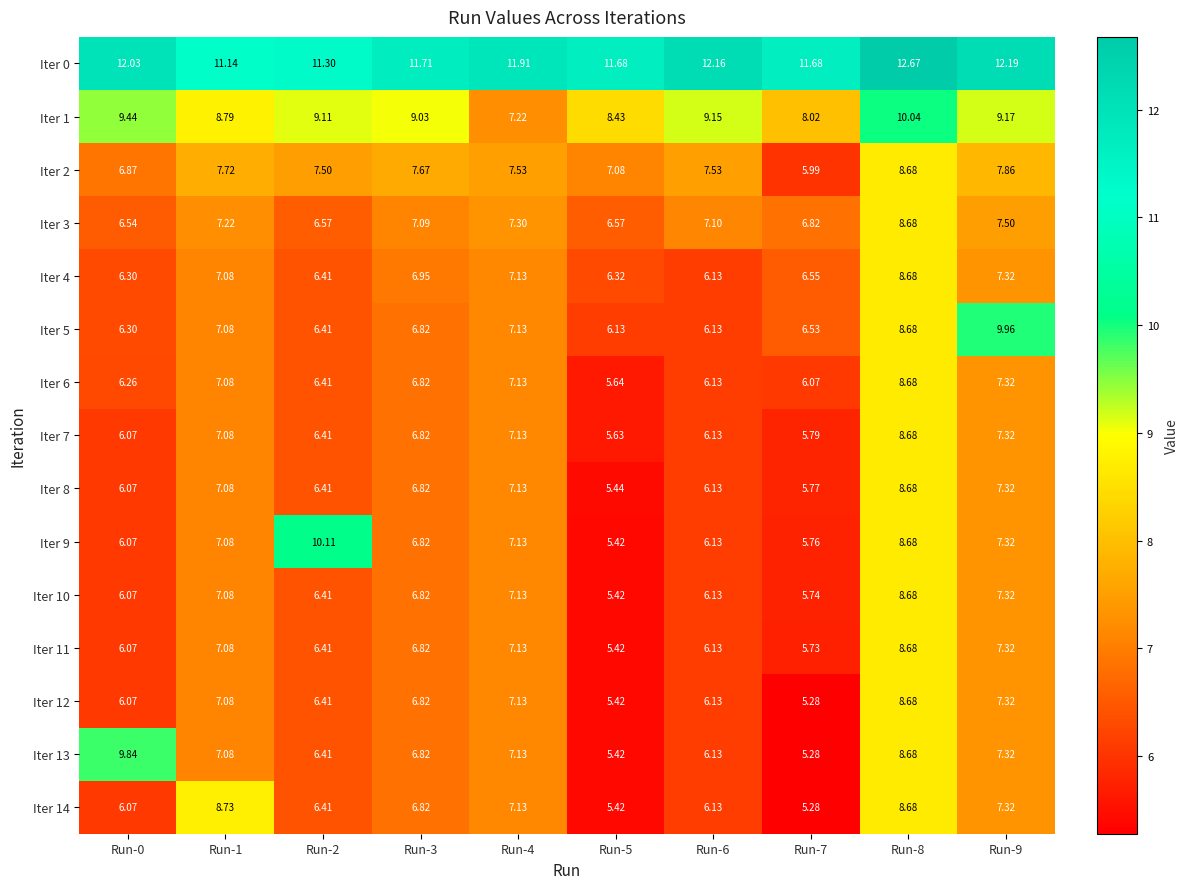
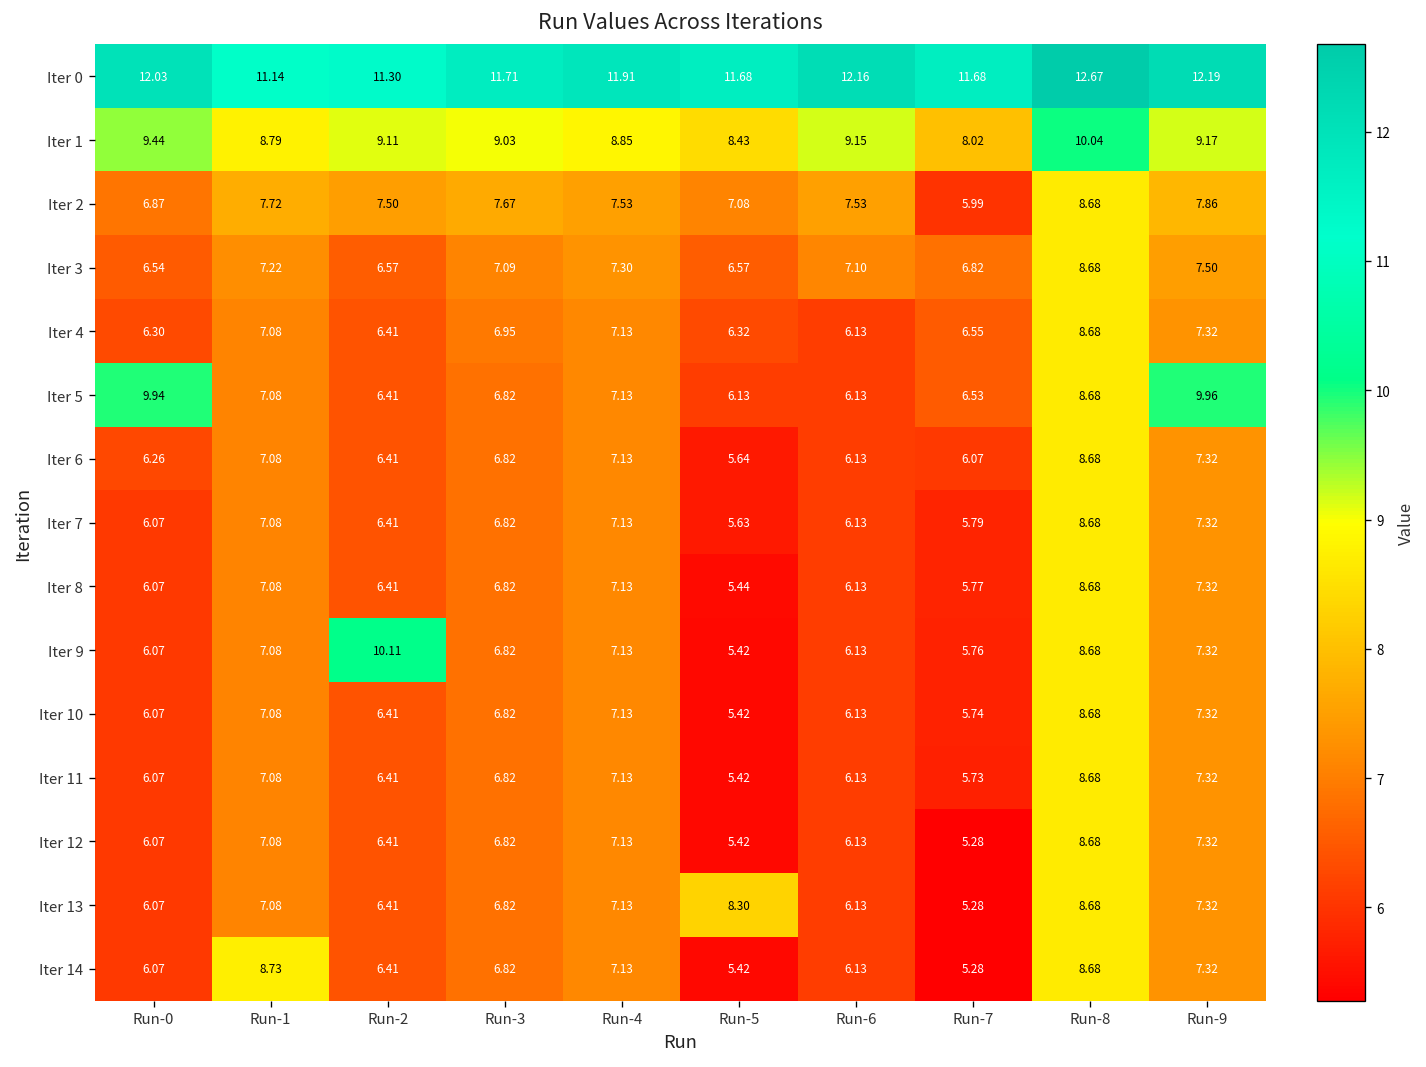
Iter 1, Run-4: 7.22 -> 8.85
Iter 5, Run-0: 6.30 -> 9.94
Iter 13, Run-0: 9.84 -> 6.07
Iter 13, Run-5: 5.42 -> 8.30
